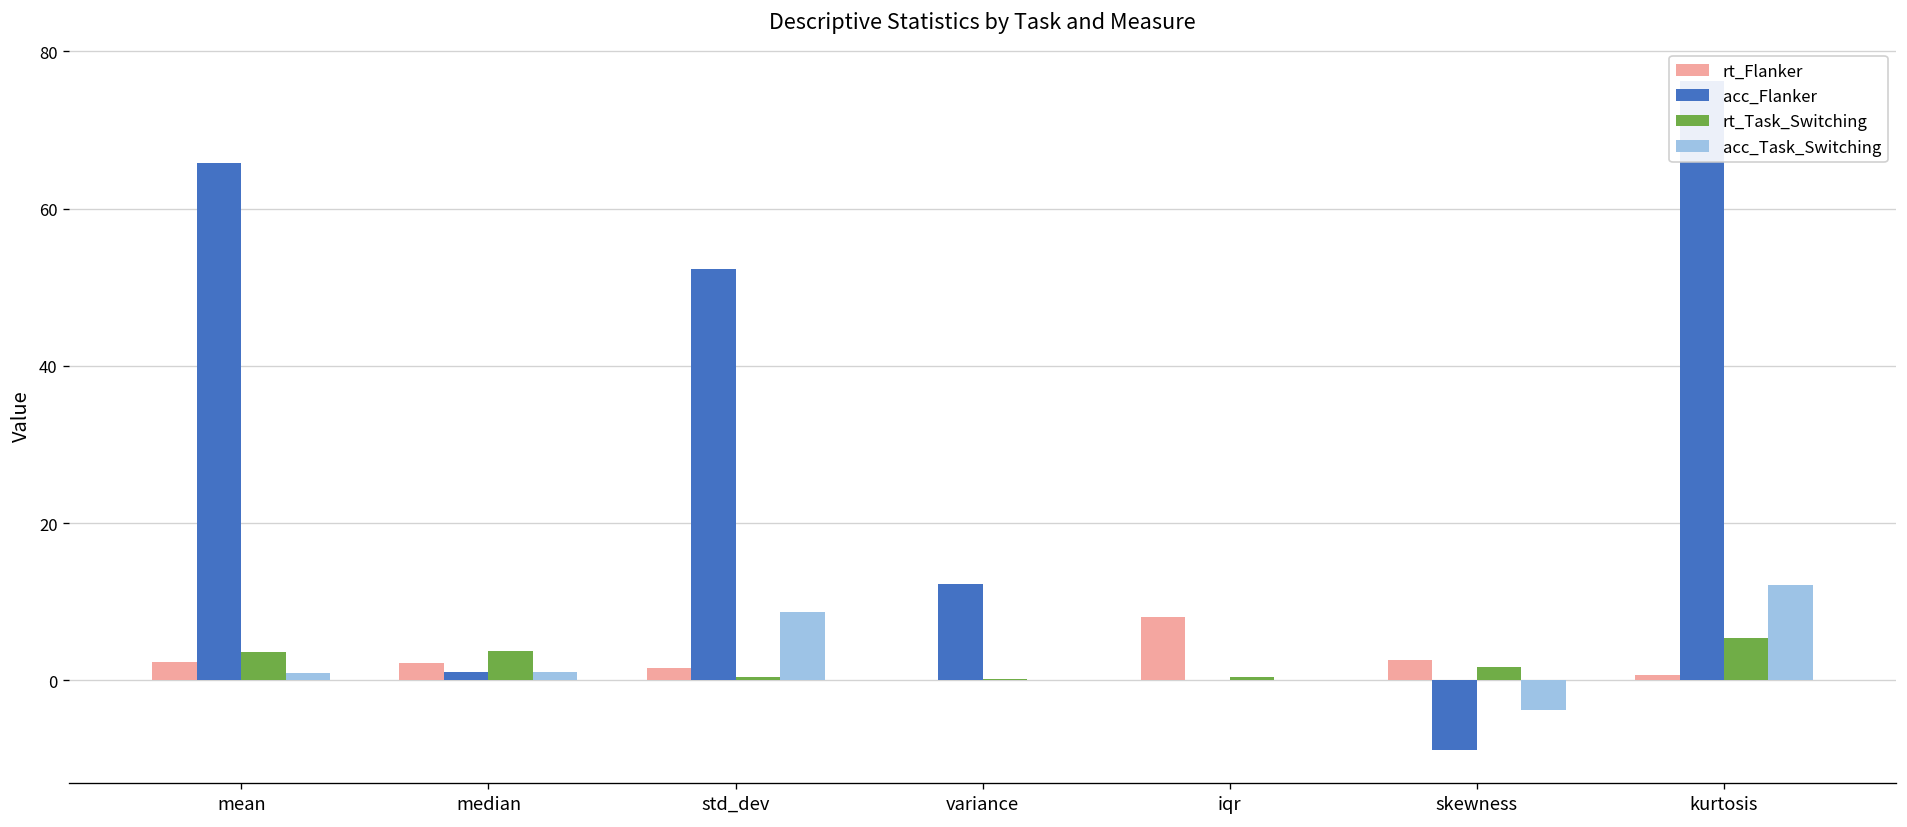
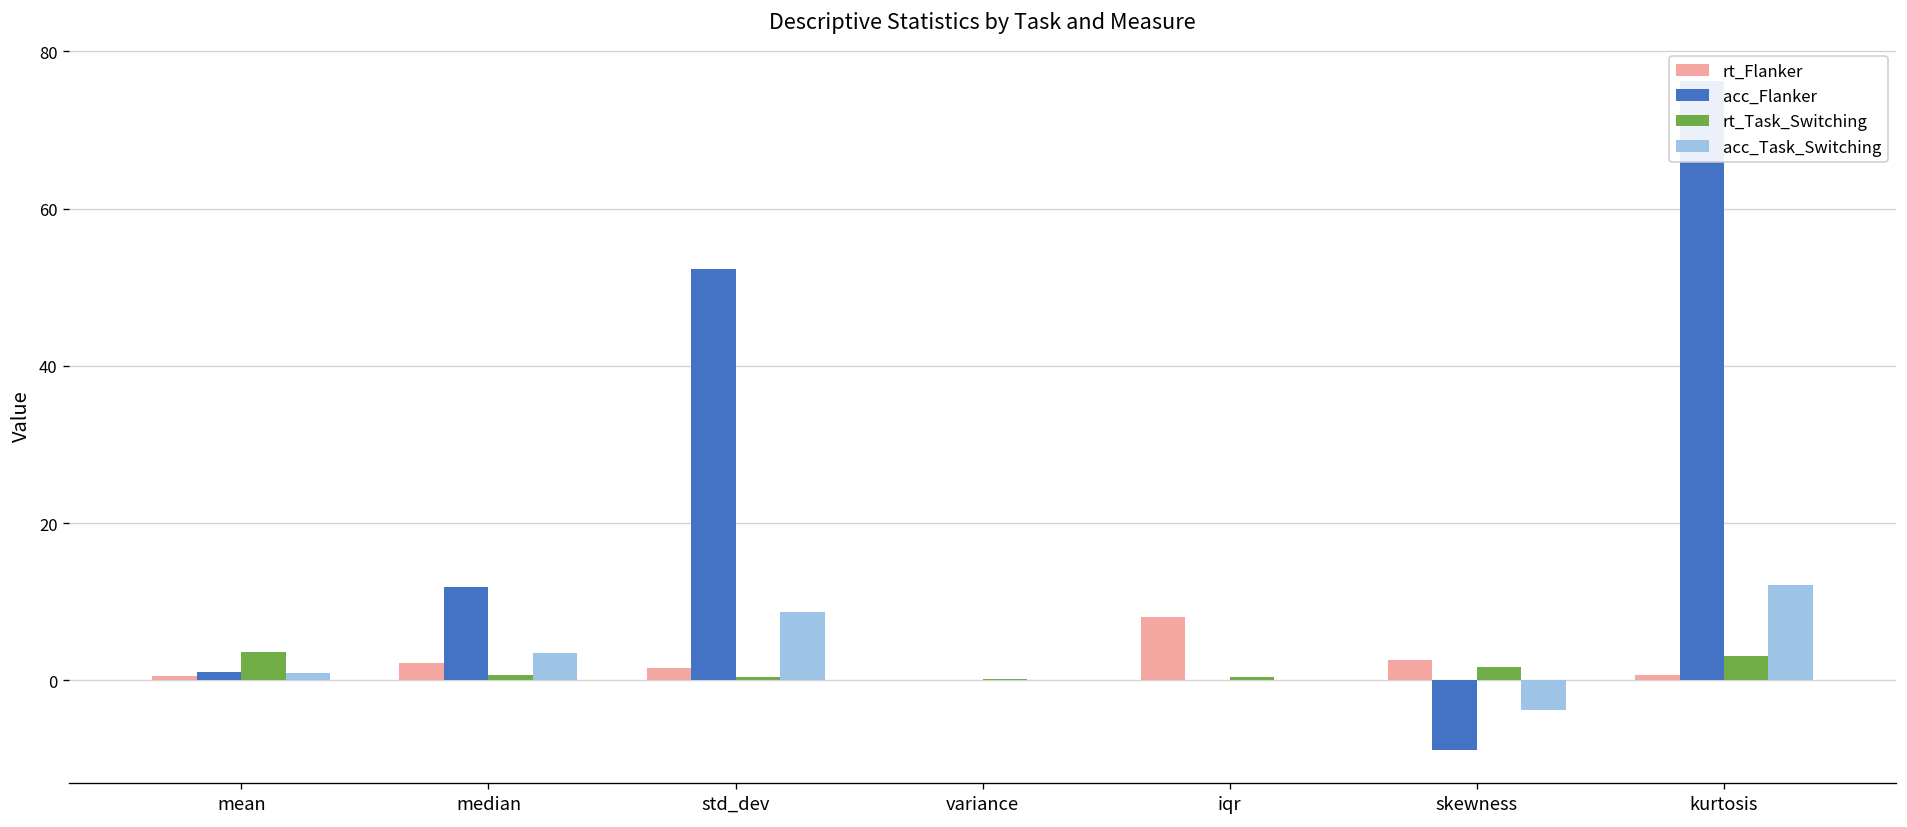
rt_Flanker, mean: 2 -> 0
acc_Flanker, mean: 66 -> 1
acc_Flanker, median: 1 -> 12
rt_Task_Switching, median: 4 -> 1
acc_Task_Switching, median: 1 -> 4
acc_Flanker, variance: 12 -> 0
rt_Task_Switching, kurtosis: 5 -> 3
